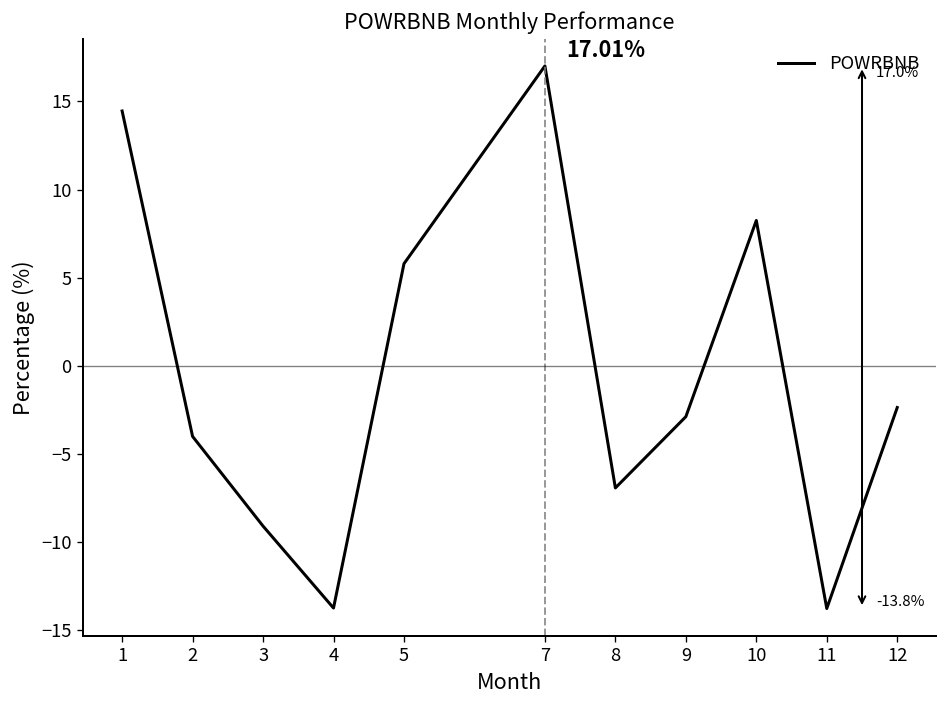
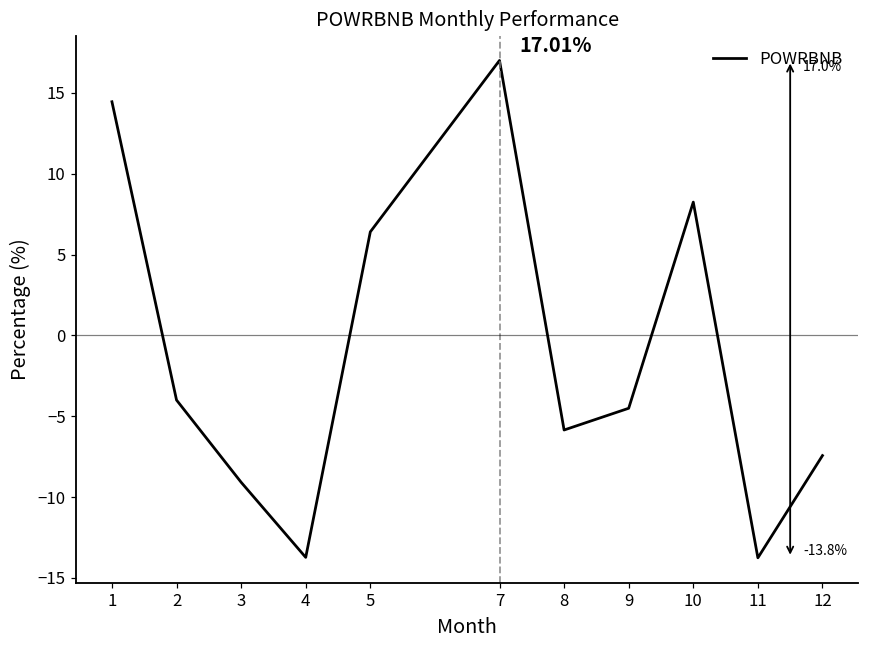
5: 5.8 -> 6.4
8: -6.9 -> -5.8
9: -2.9 -> -4.5
12: -2.4 -> -7.4
